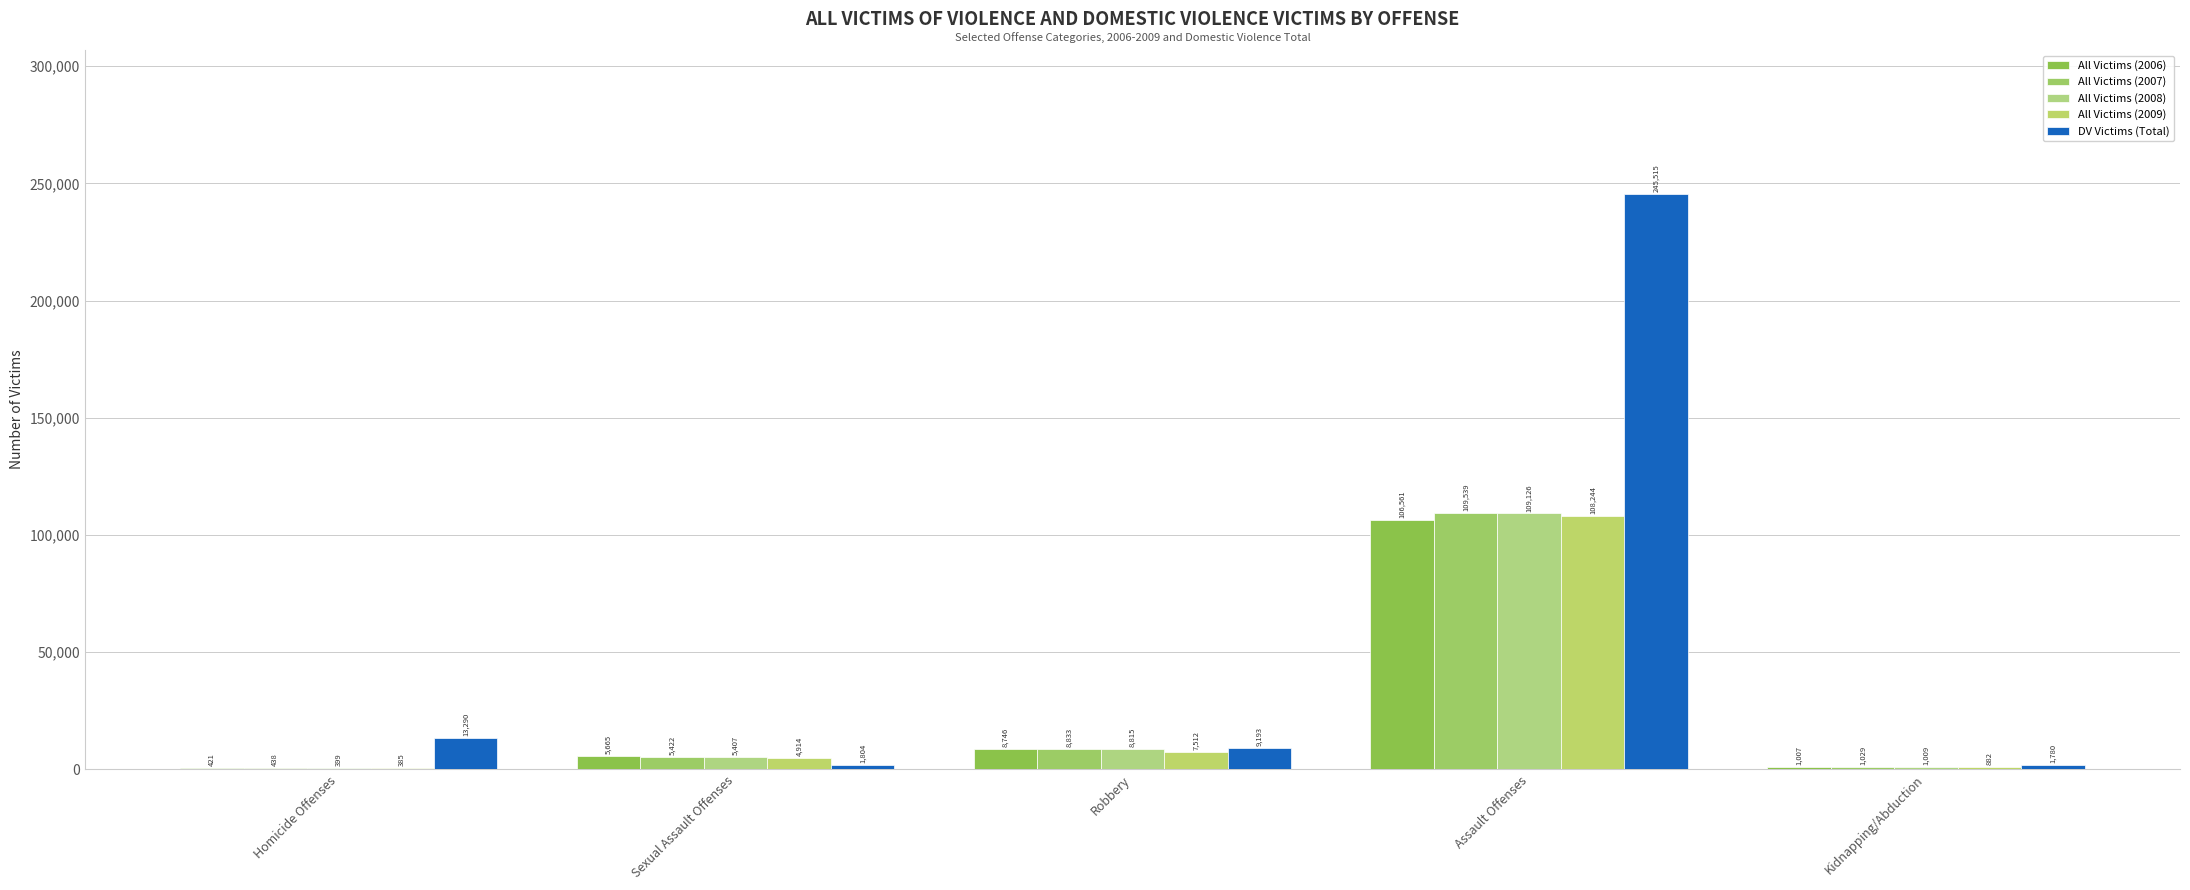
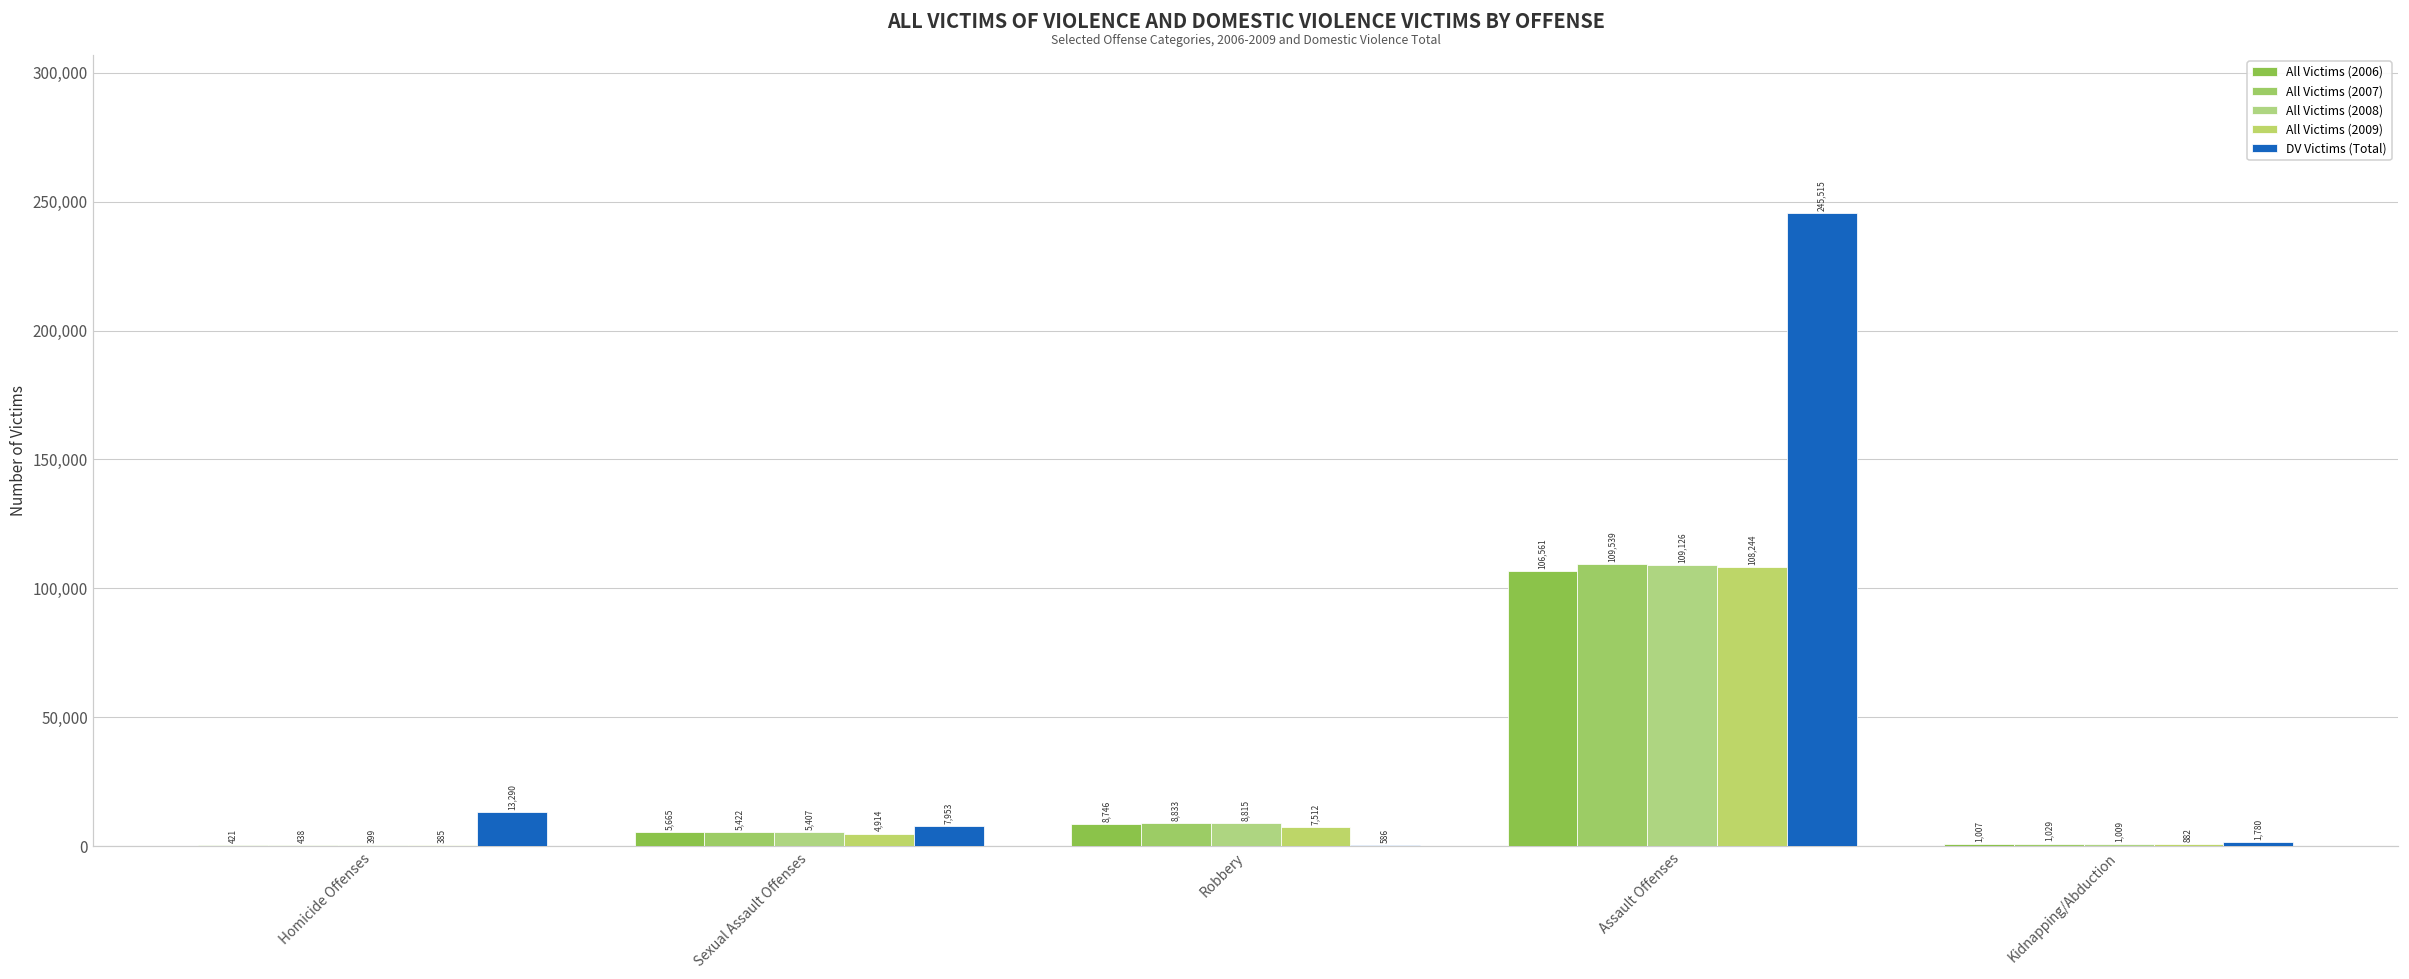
DV Victims (Total), Sexual Assault Offenses: 1,804 -> 7,953
DV Victims (Total), Robbery: 9,193 -> 586
